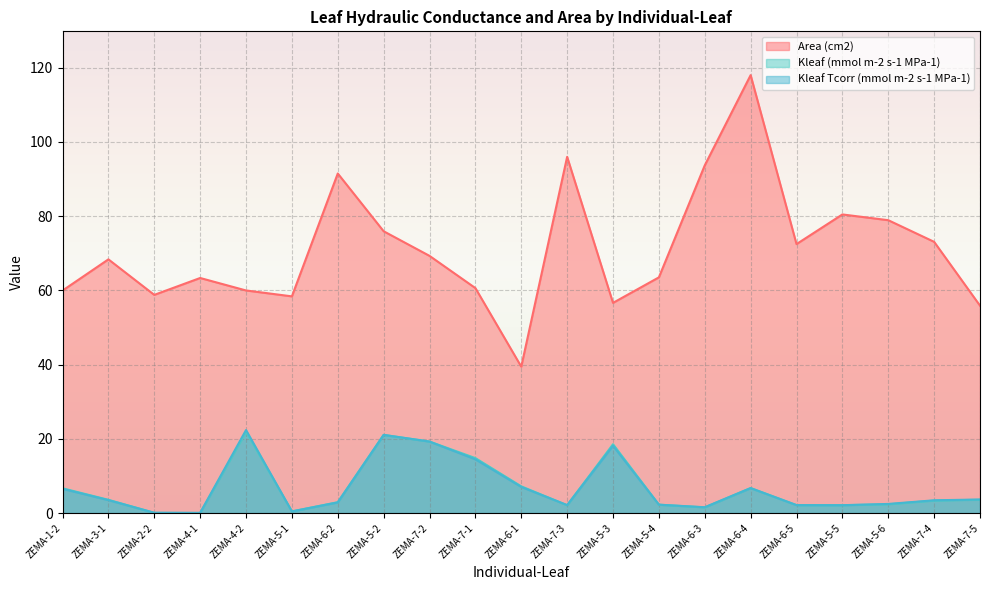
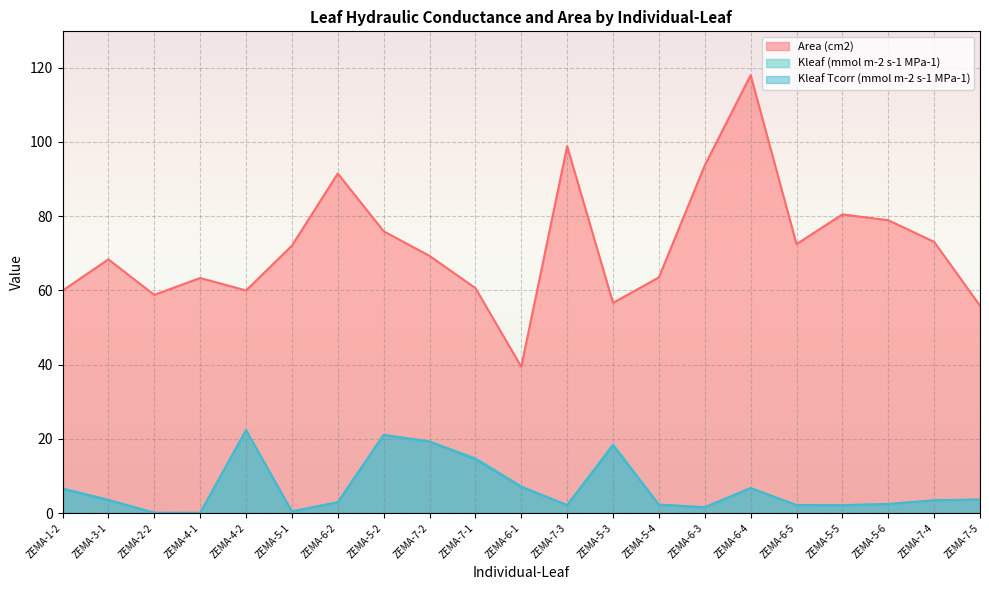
Area (cm2), ZEMA-5-1: 58 -> 72
Area (cm2), ZEMA-7-3: 96 -> 99
